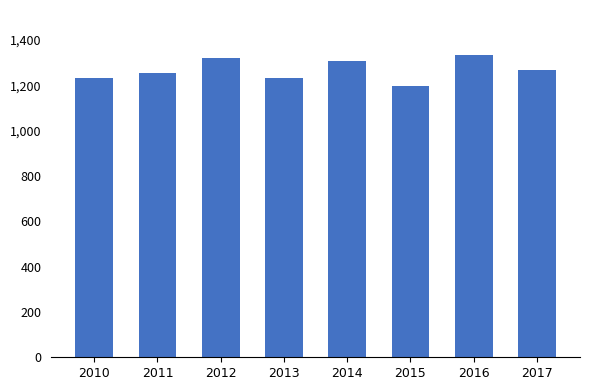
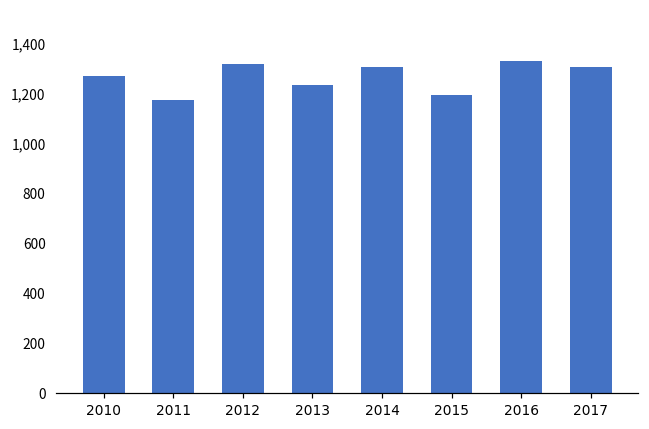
2010: 1,230 -> 1,270
2011: 1,260 -> 1,170
2017: 1,270 -> 1,310
